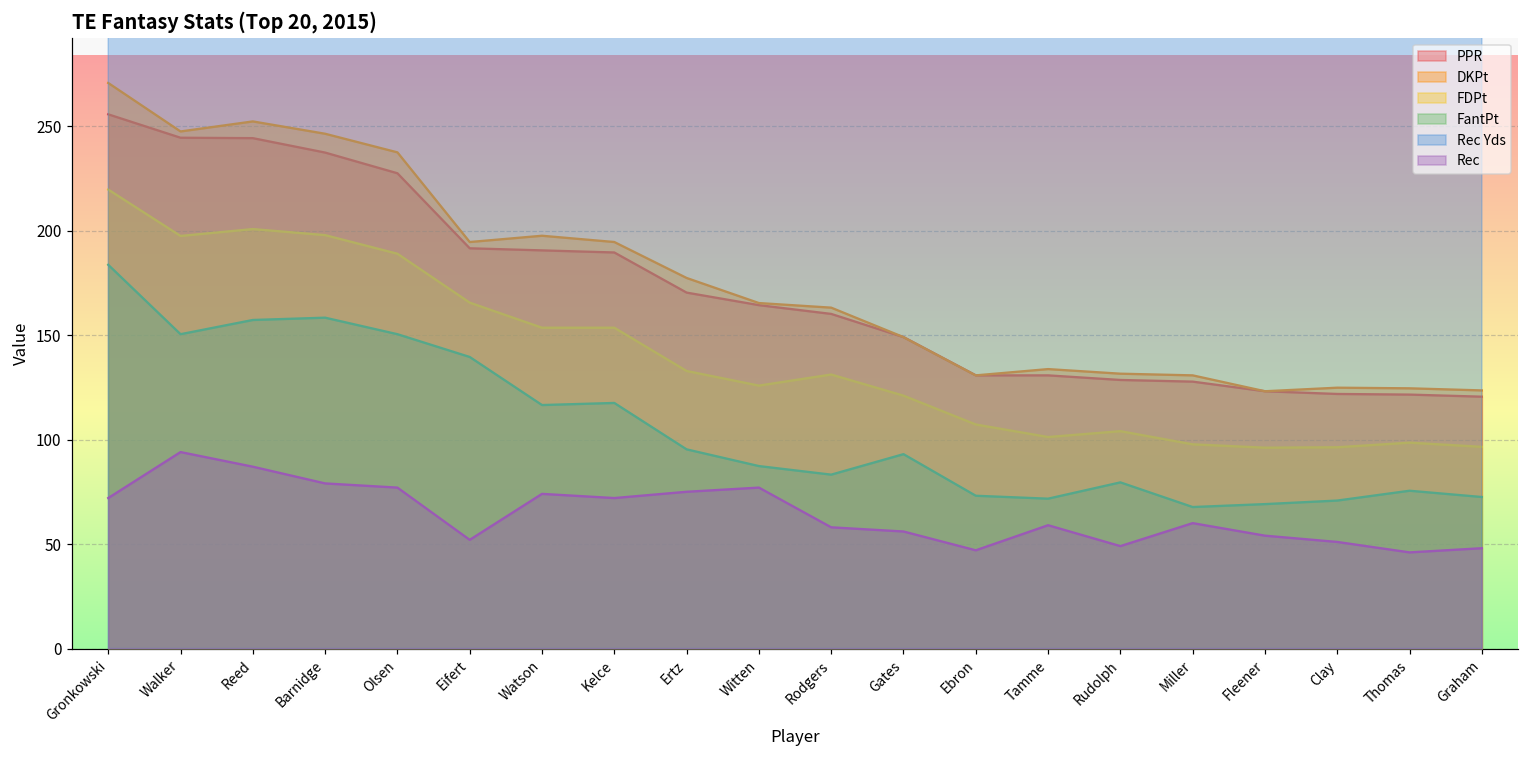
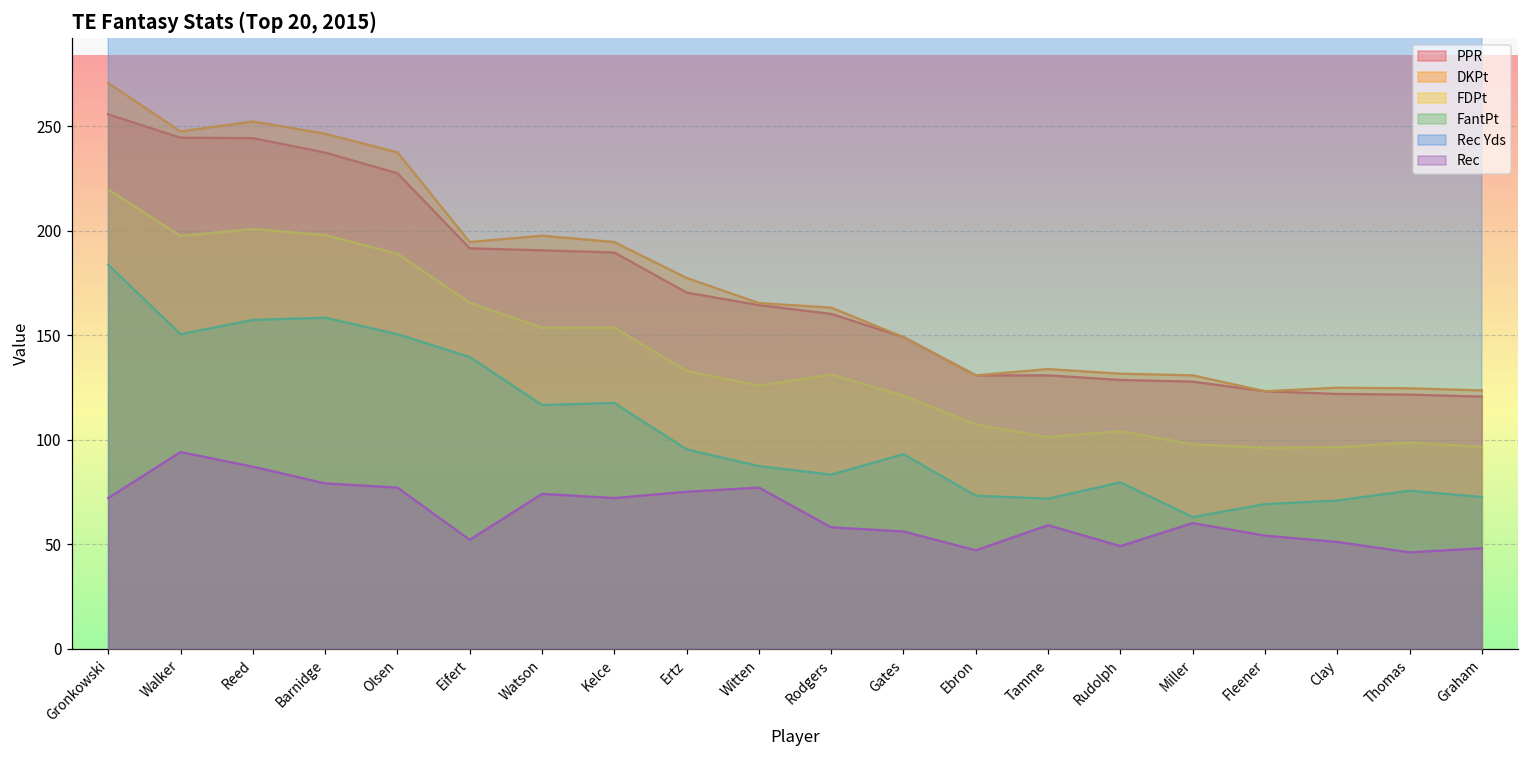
FantPt, Miller: 68 -> 63
